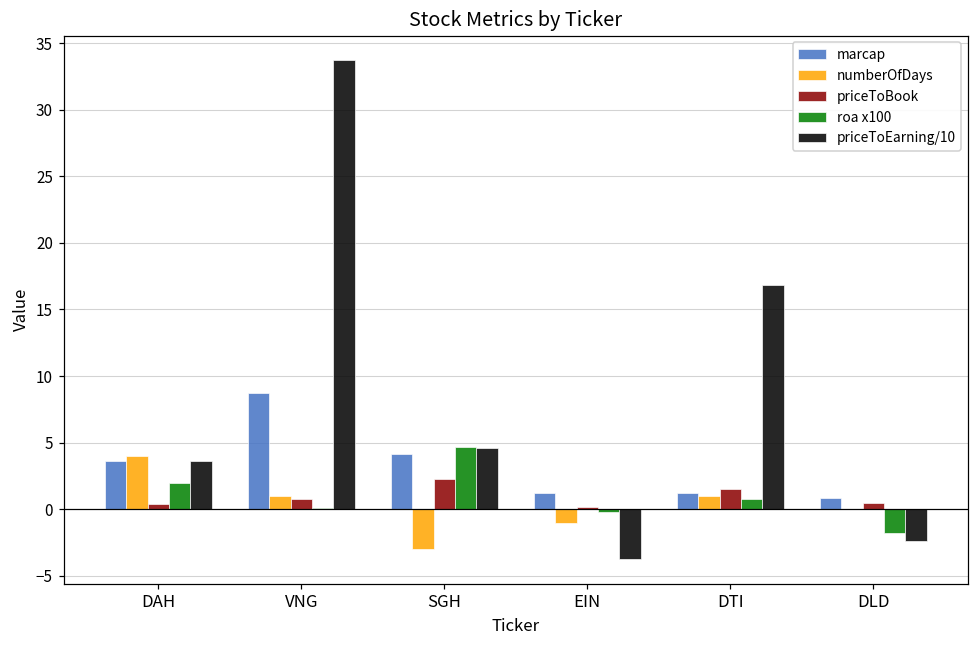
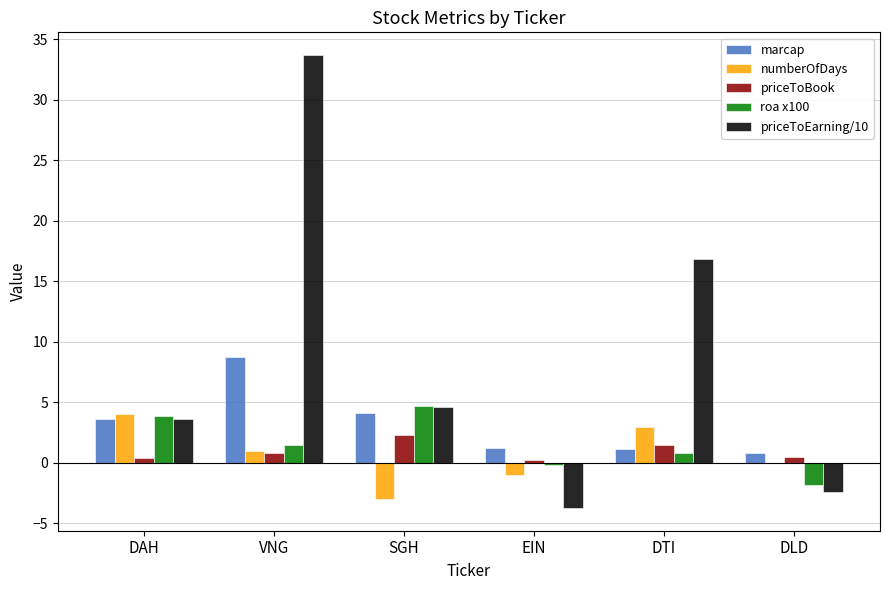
roa x100, DAH: 2.0 -> 3.9
roa x100, VNG: 0.1 -> 1.5
numberOfDays, DTI: 1 -> 3
